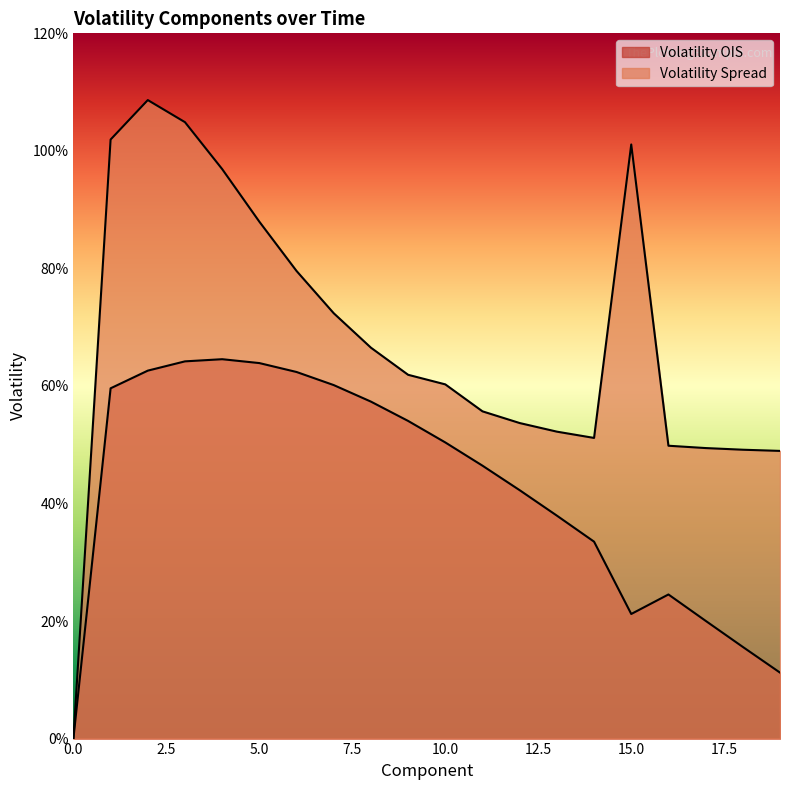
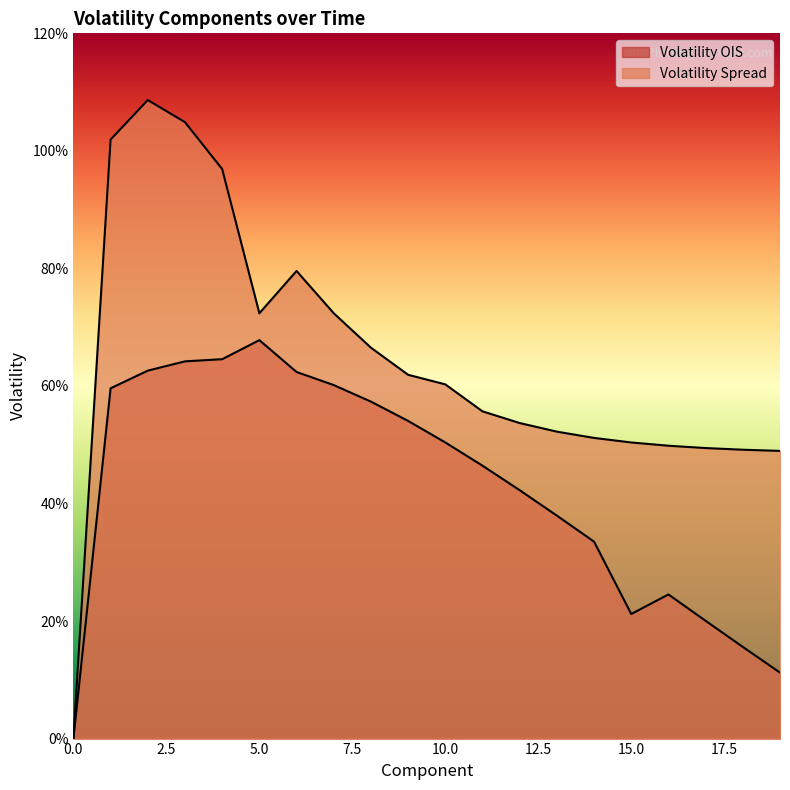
Volatility OIS, 5.0: 64% -> 68%
Volatility Spread, 5.0: 88% -> 72%
Volatility Spread, 15.0: 101% -> 50%
